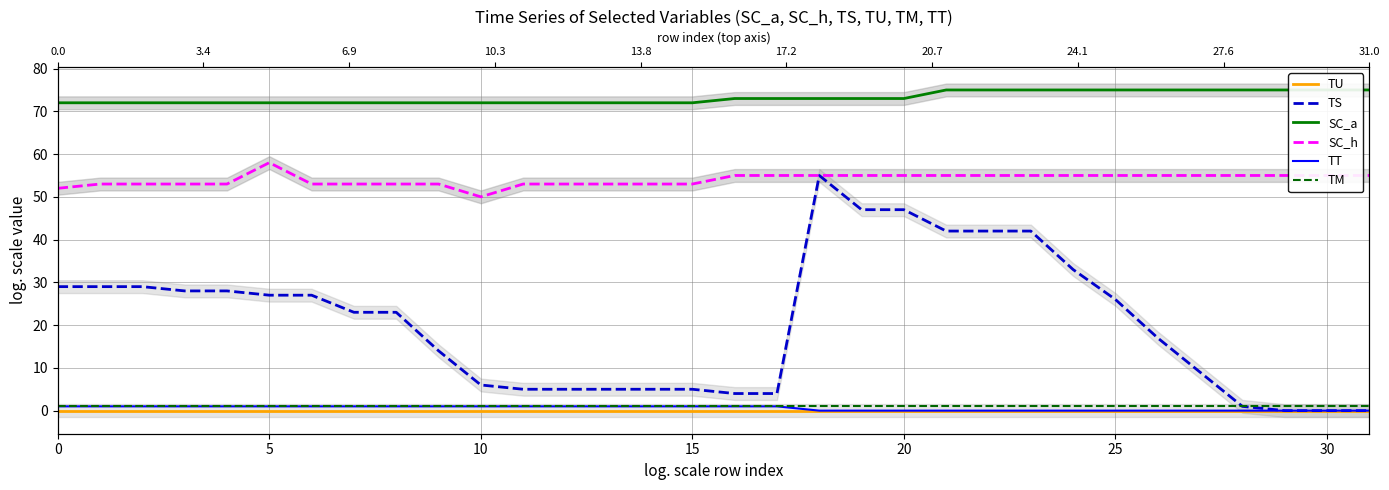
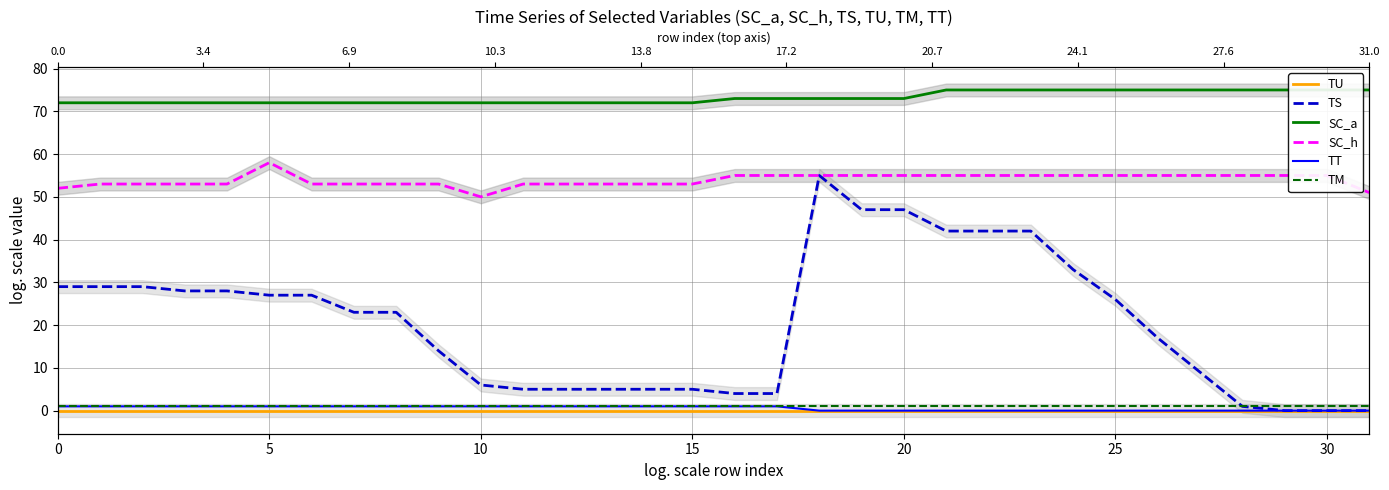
SC_h, 31.0: 55 -> 51
